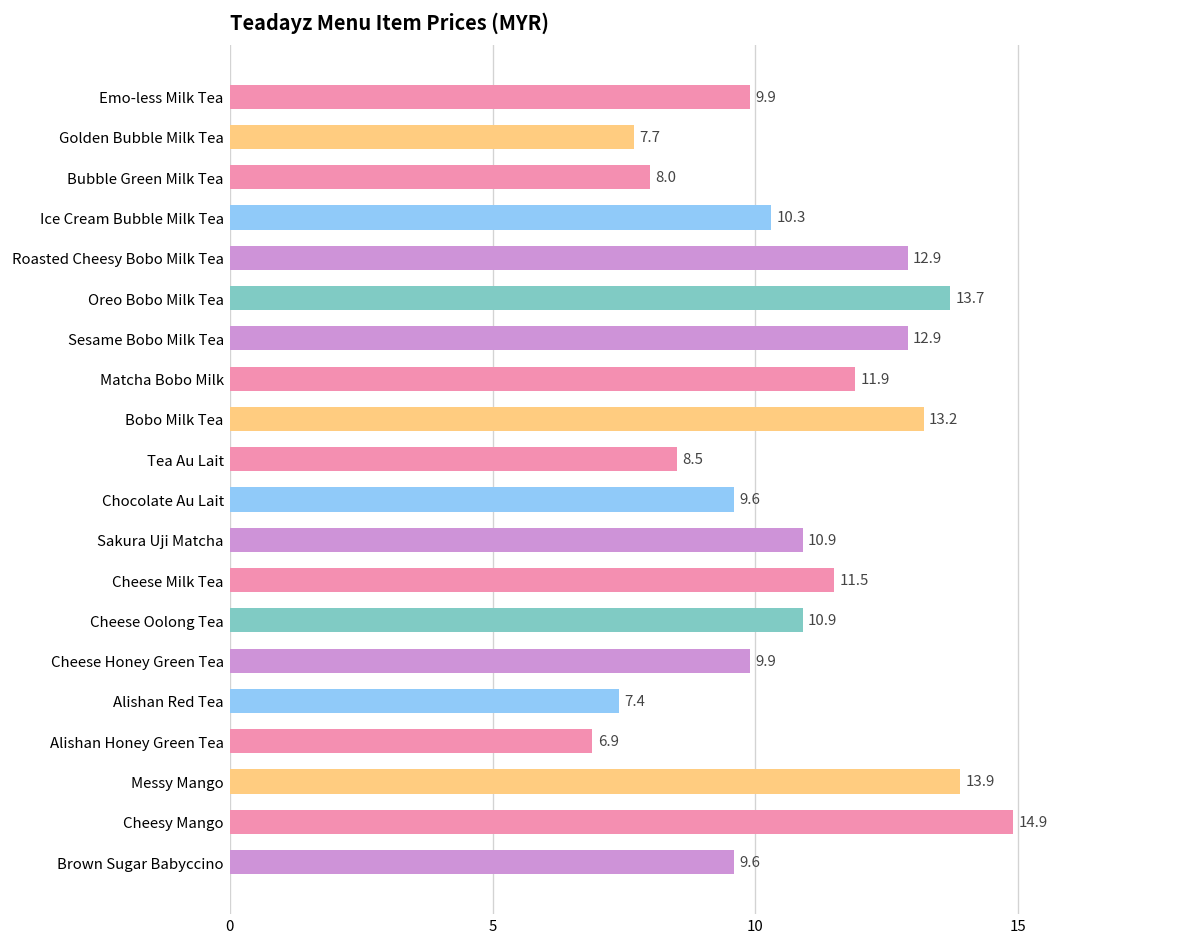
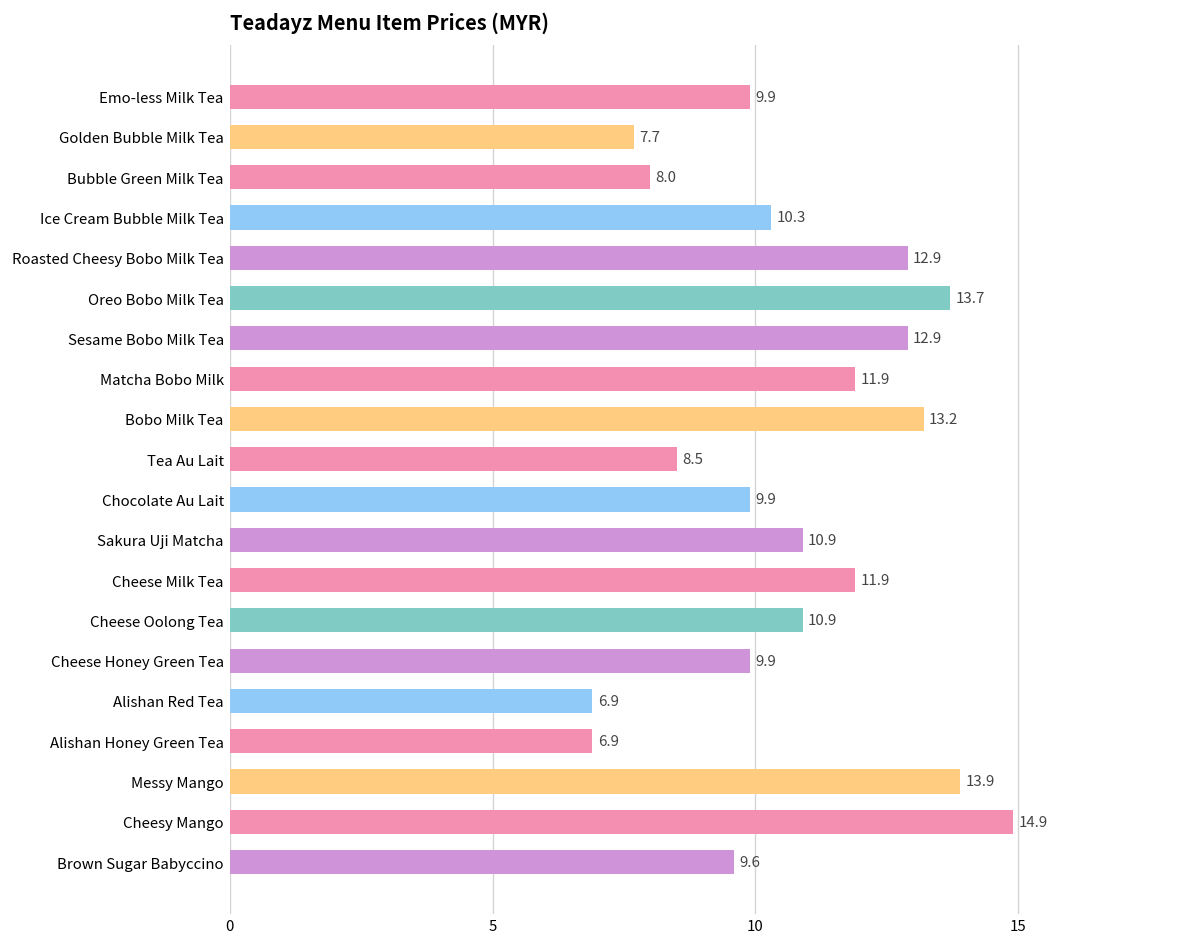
Chocolate Au Lait: 9.6 -> 9.9
Cheese Milk Tea: 11.5 -> 11.9
Alishan Red Tea: 7.4 -> 6.9
